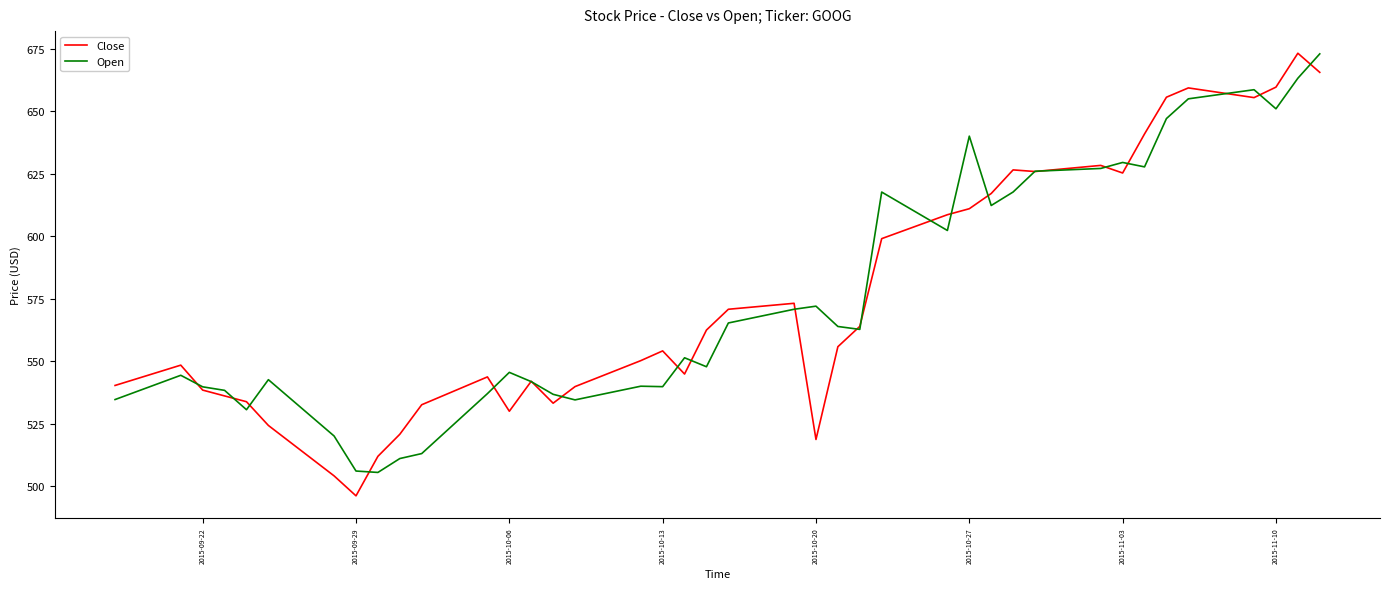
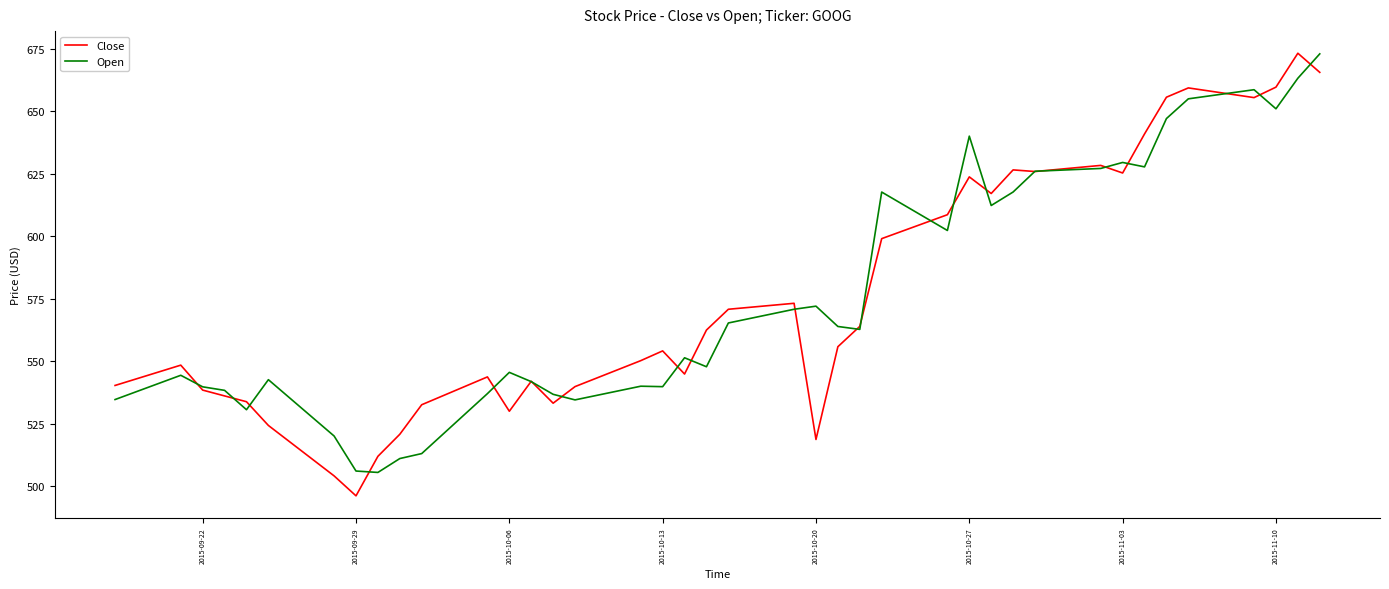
Close, 2015-10-27: 611 -> 624
